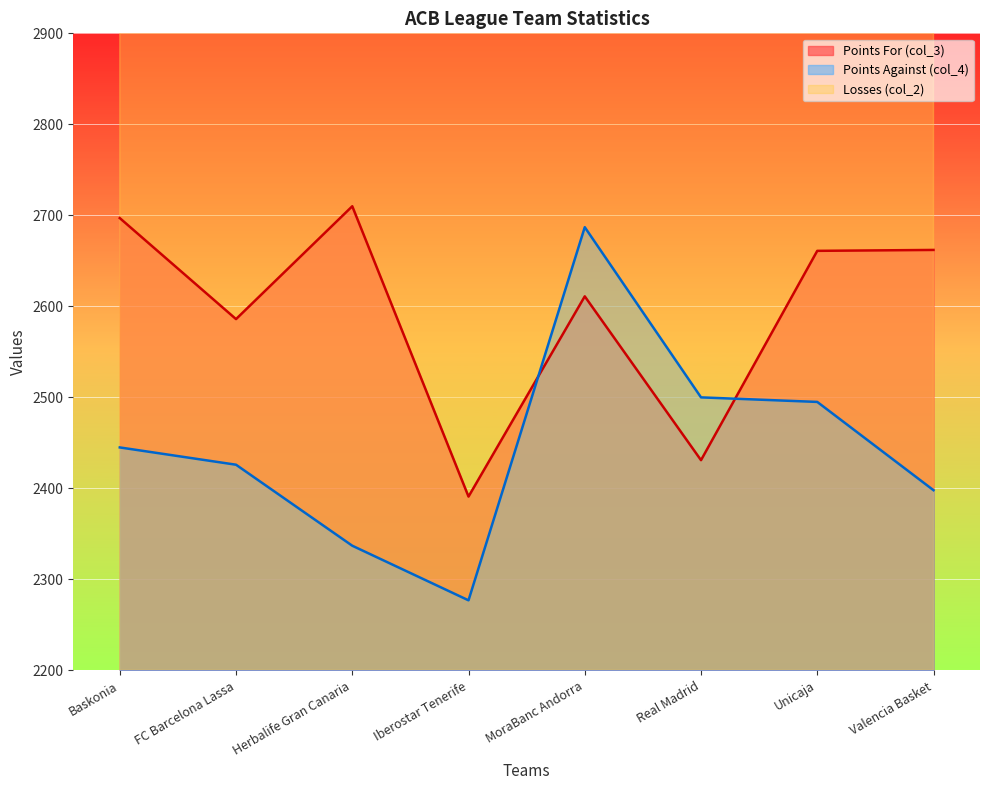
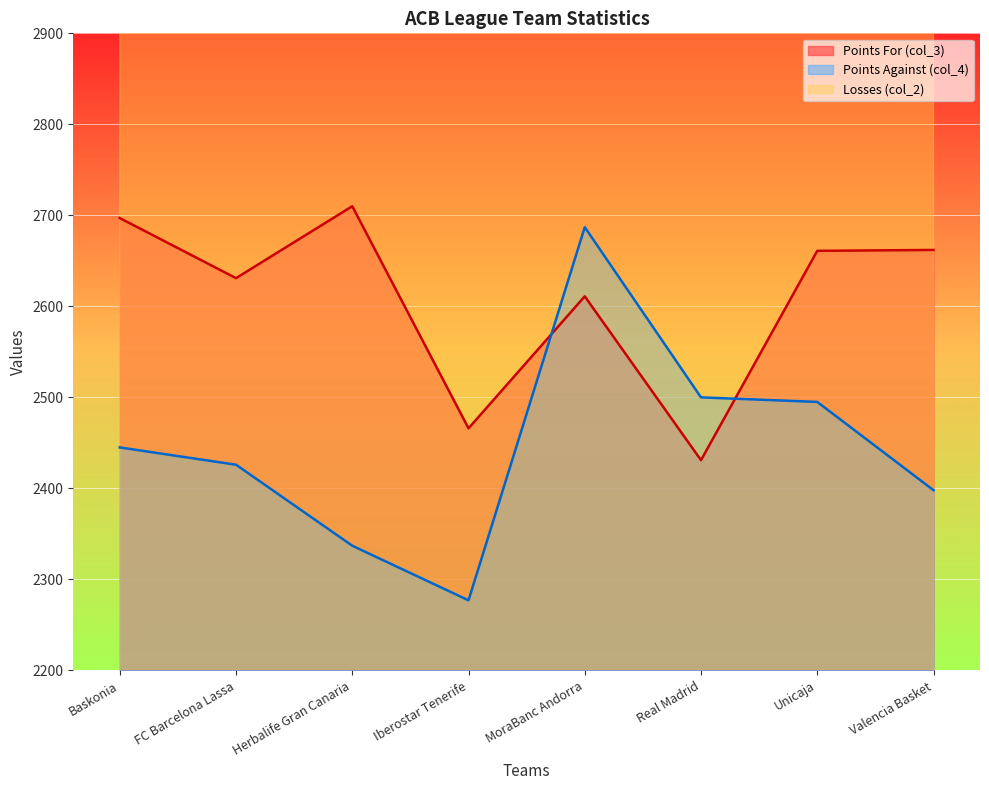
Points For (col_3), FC Barcelona Lassa: 2590 -> 2630
Points For (col_3), Iberostar Tenerife: 2390 -> 2470
